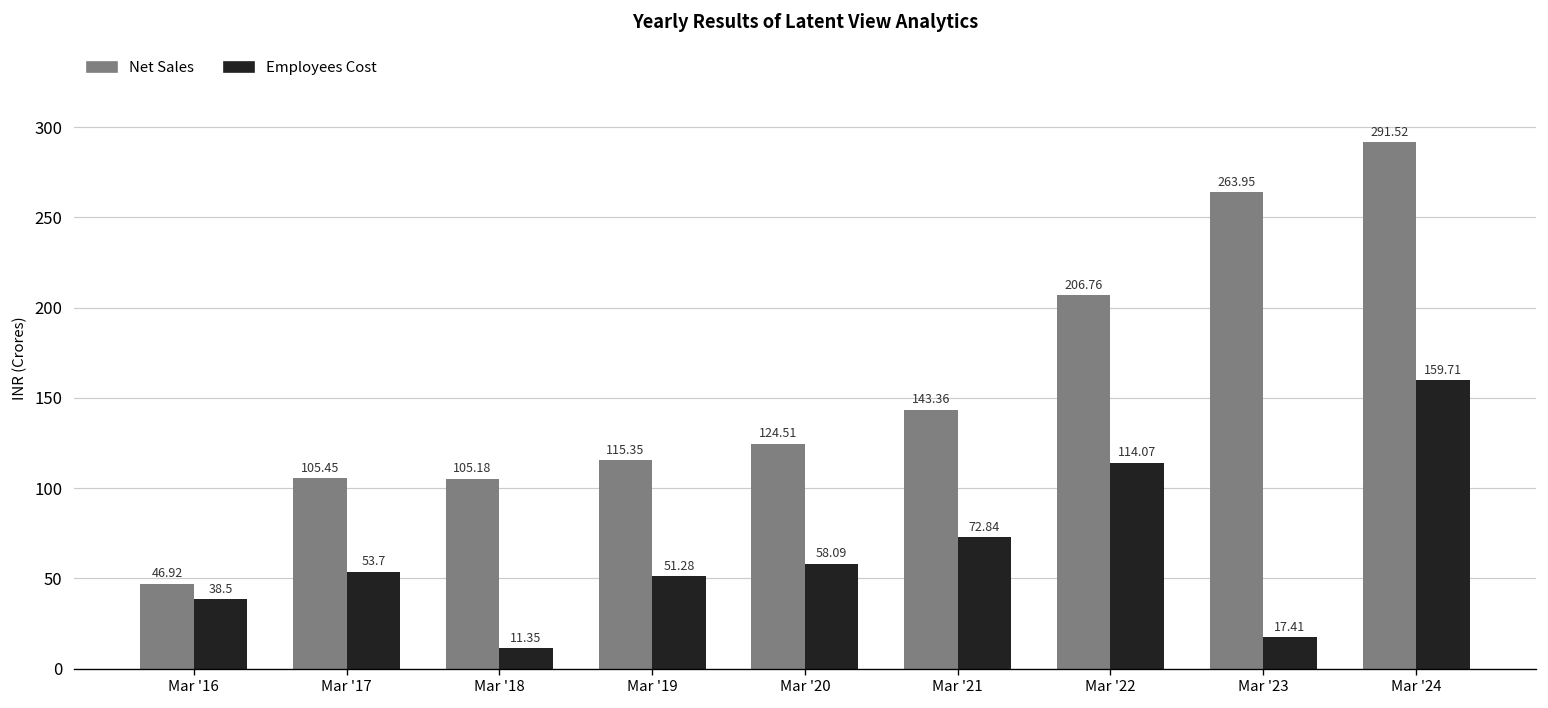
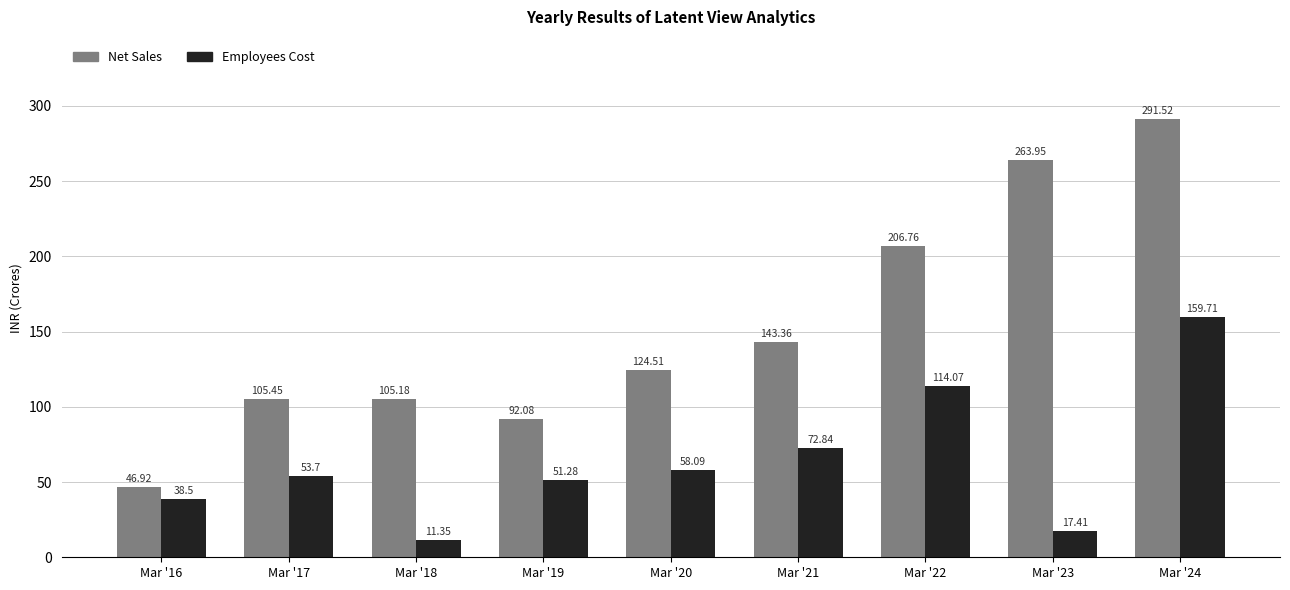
Net Sales, Mar '19: 115.35 -> 92.08
